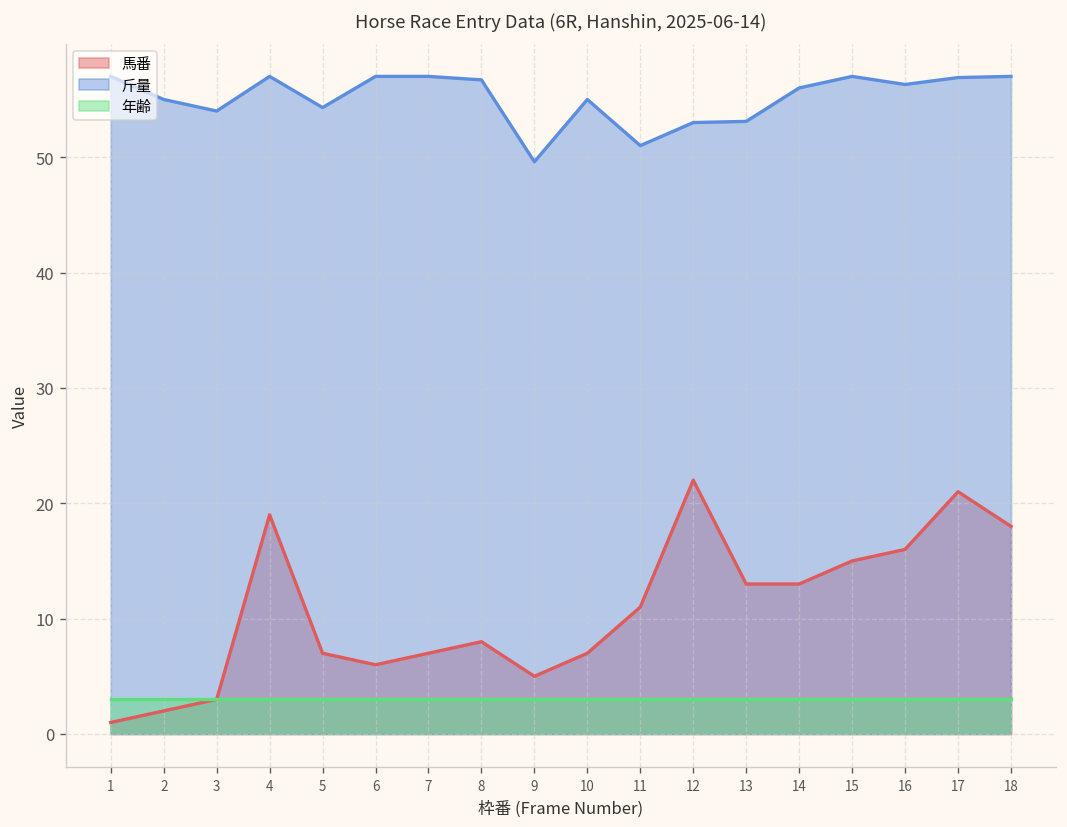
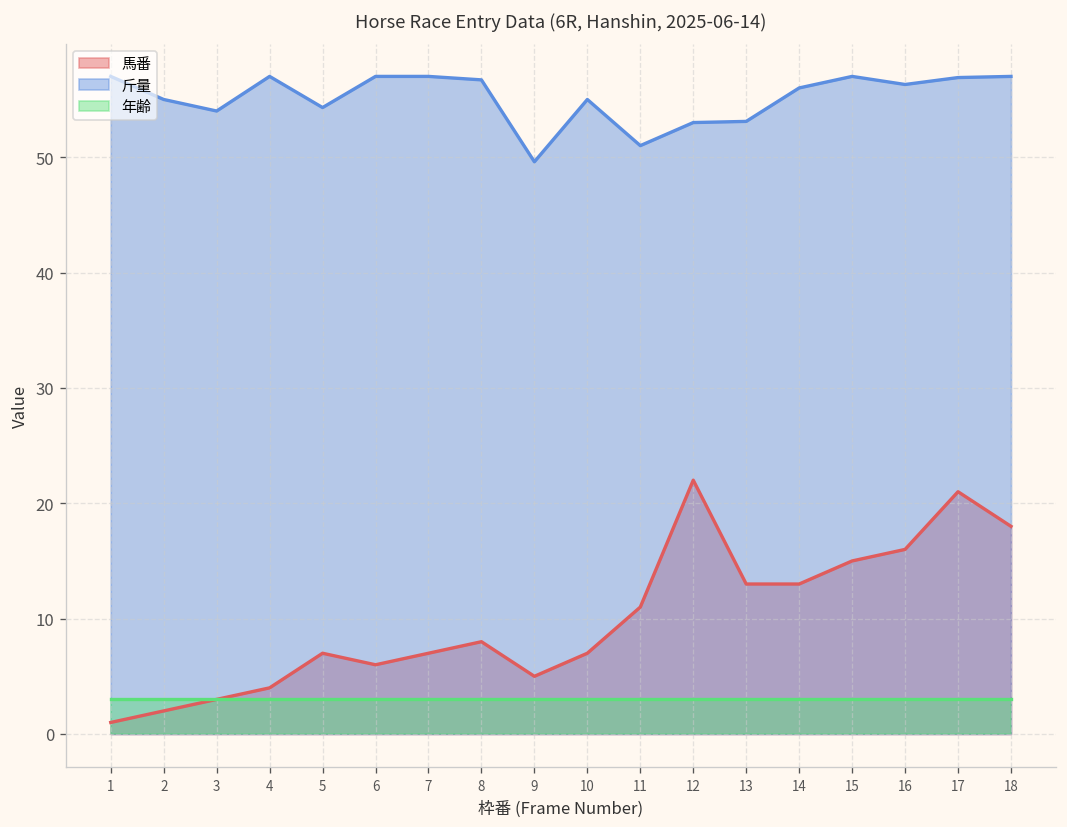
馬番, 4: 19 -> 4
